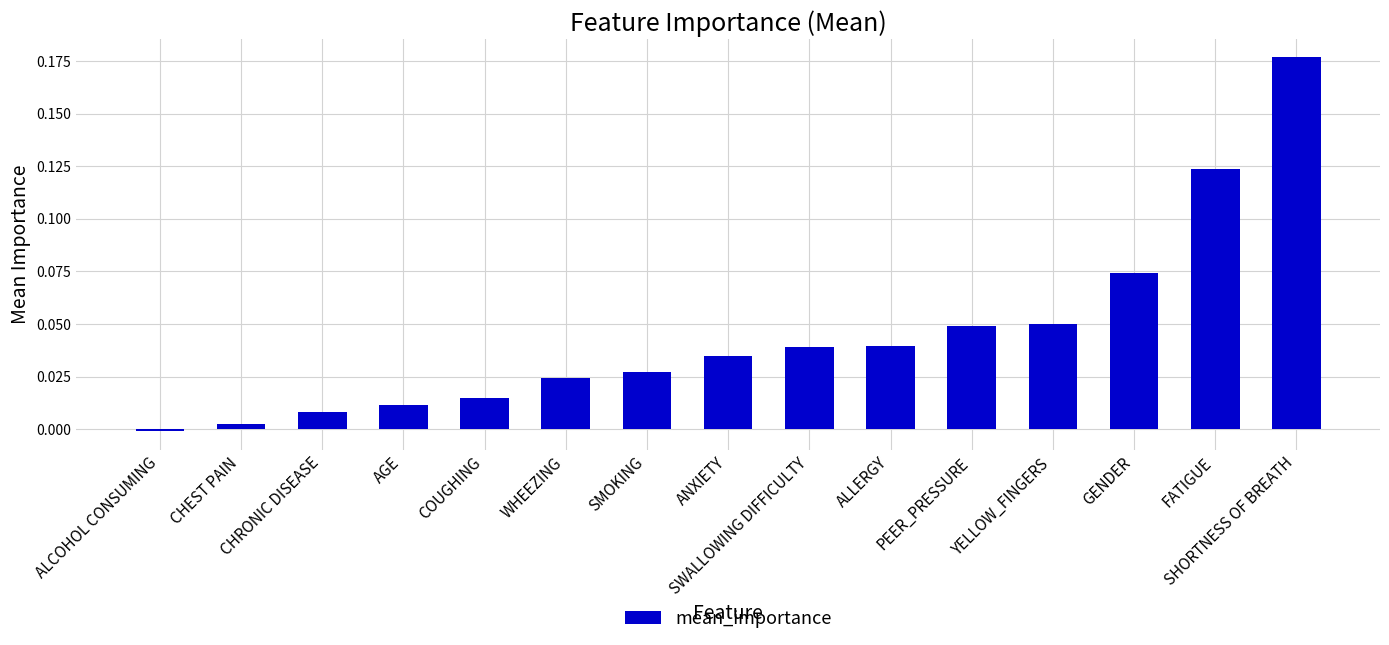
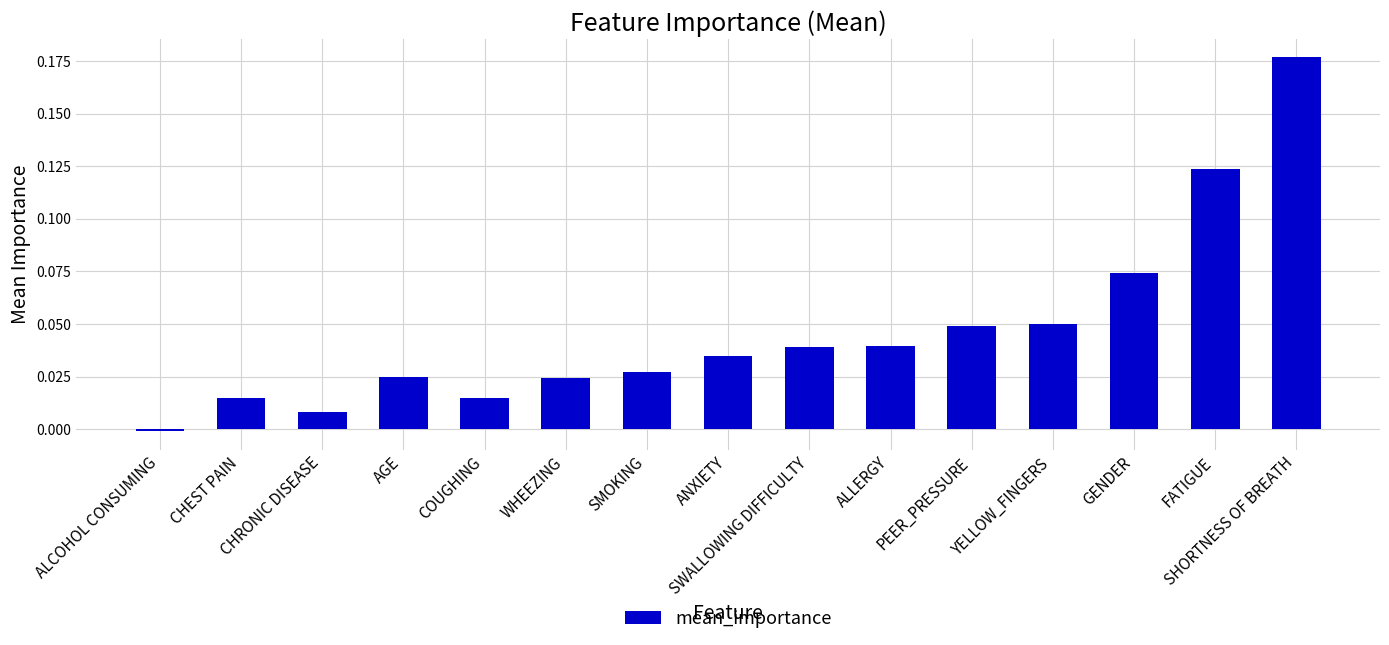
CHEST PAIN: 0.002 -> 0.015
AGE: 0.012 -> 0.025
